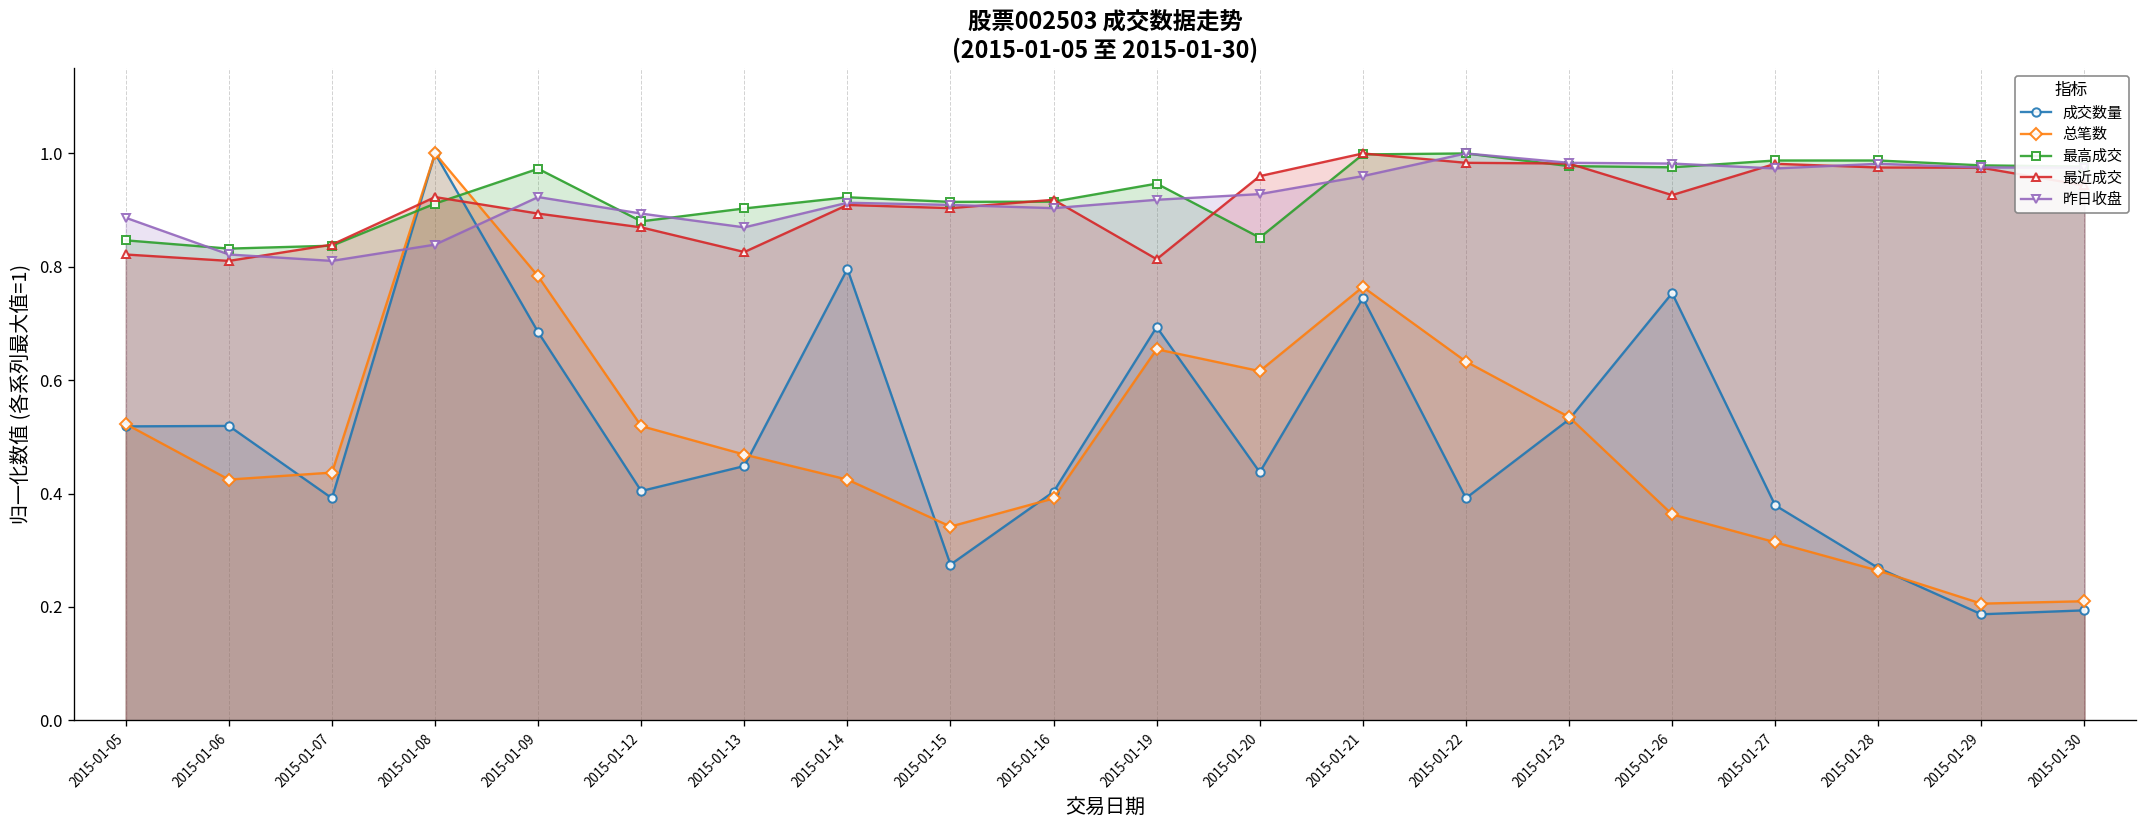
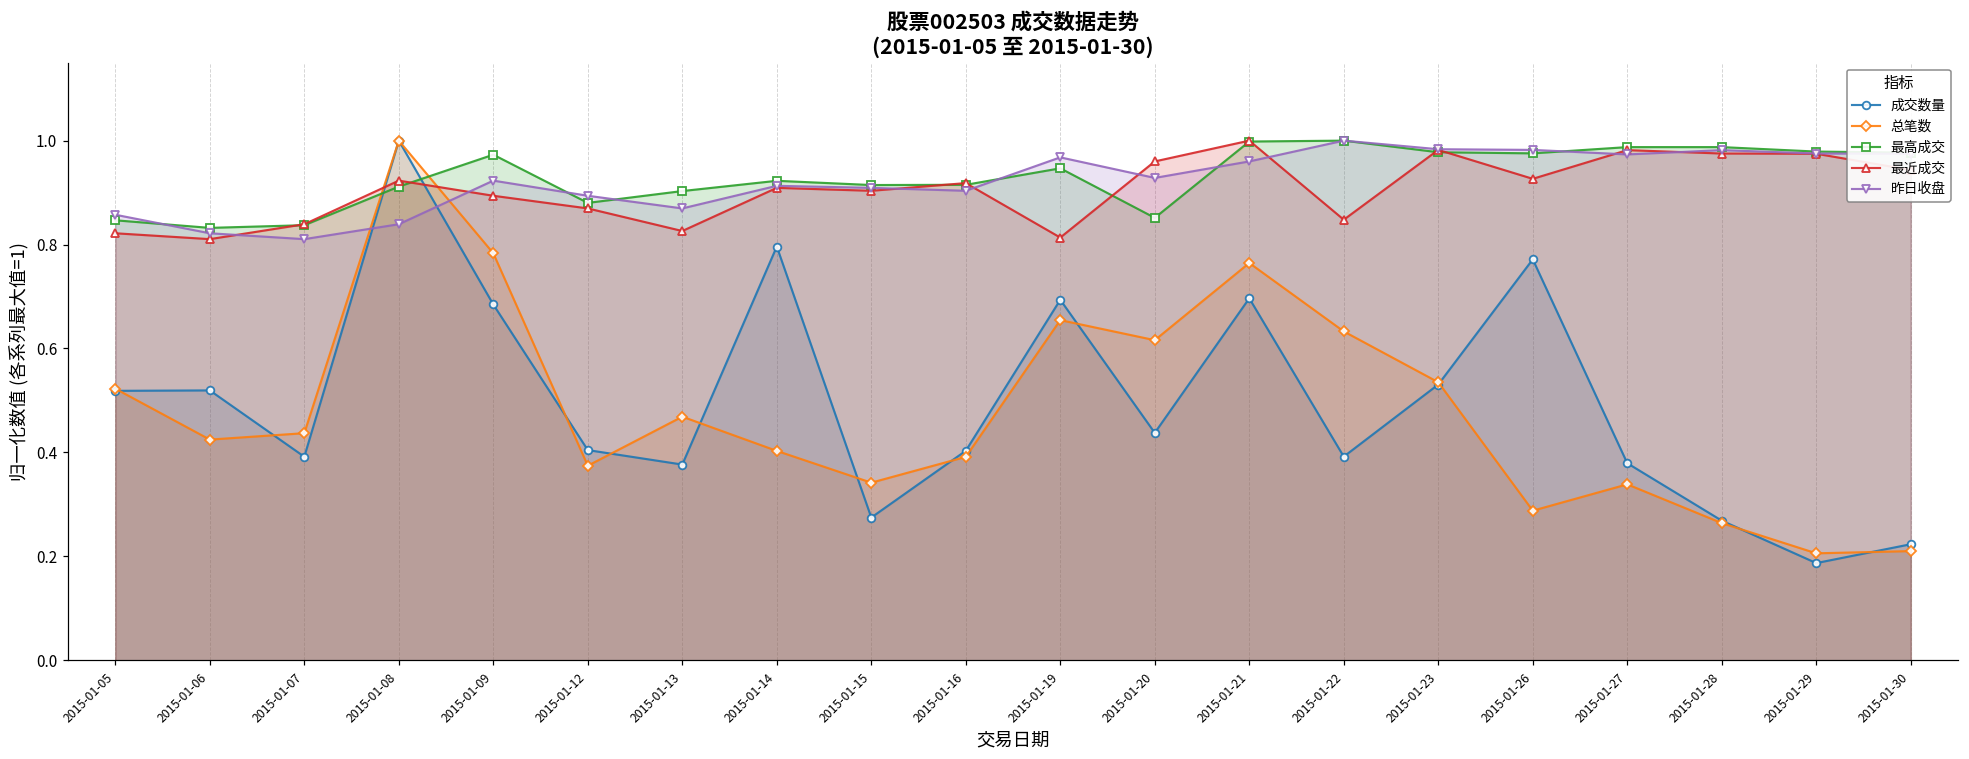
昨日收盘, 2015-01-05: 0.89 -> 0.86
总笔数, 2015-01-12: 0.52 -> 0.37
成交数量, 2015-01-13: 0.45 -> 0.38
总笔数, 2015-01-14: 0.42 -> 0.40
昨日收盘, 2015-01-19: 0.92 -> 0.97
成交数量, 2015-01-21: 0.74 -> 0.70
最近成交, 2015-01-22: 0.98 -> 0.85
成交数量, 2015-01-26: 0.75 -> 0.77
总笔数, 2015-01-26: 0.36 -> 0.29
总笔数, 2015-01-27: 0.31 -> 0.34
成交数量, 2015-01-30: 0.19 -> 0.22
